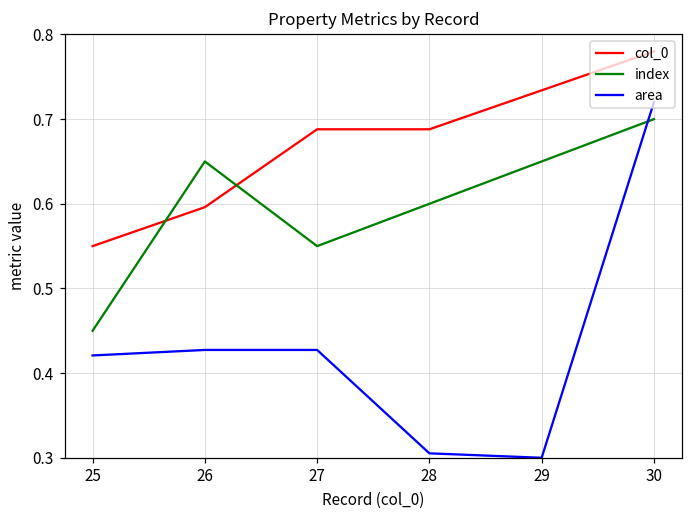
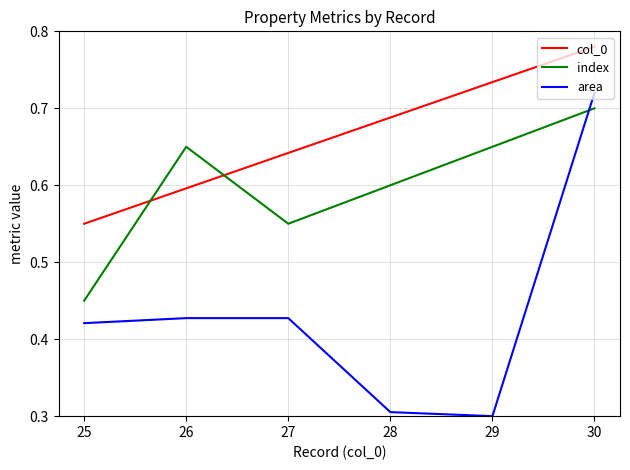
col_0, 27: 0.69 -> 0.64
